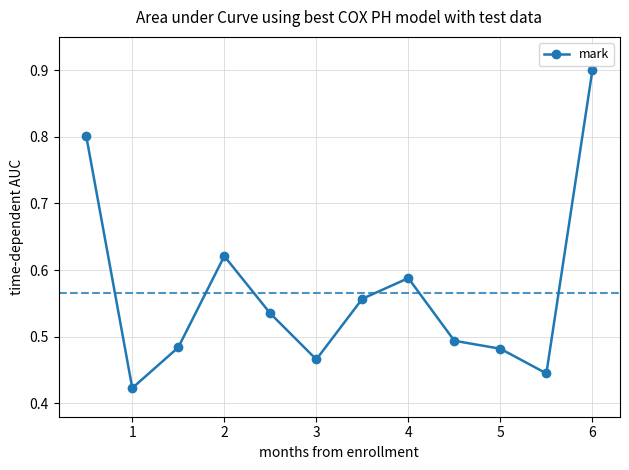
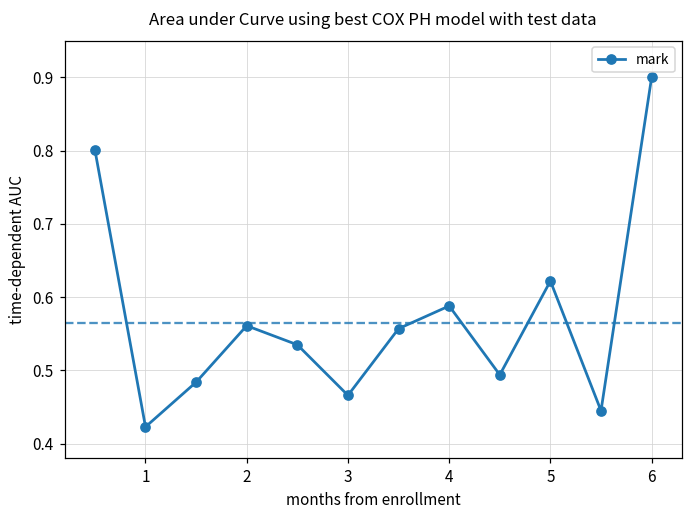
2: 0.62 -> 0.56
5: 0.48 -> 0.62
